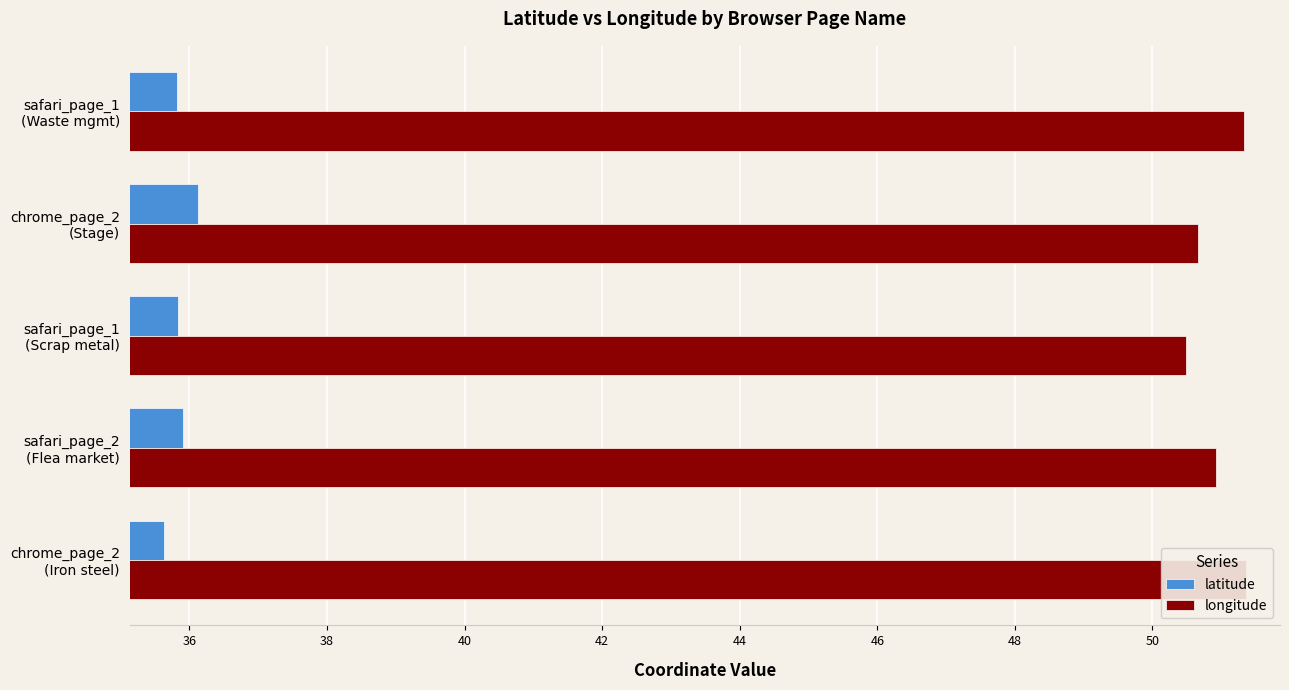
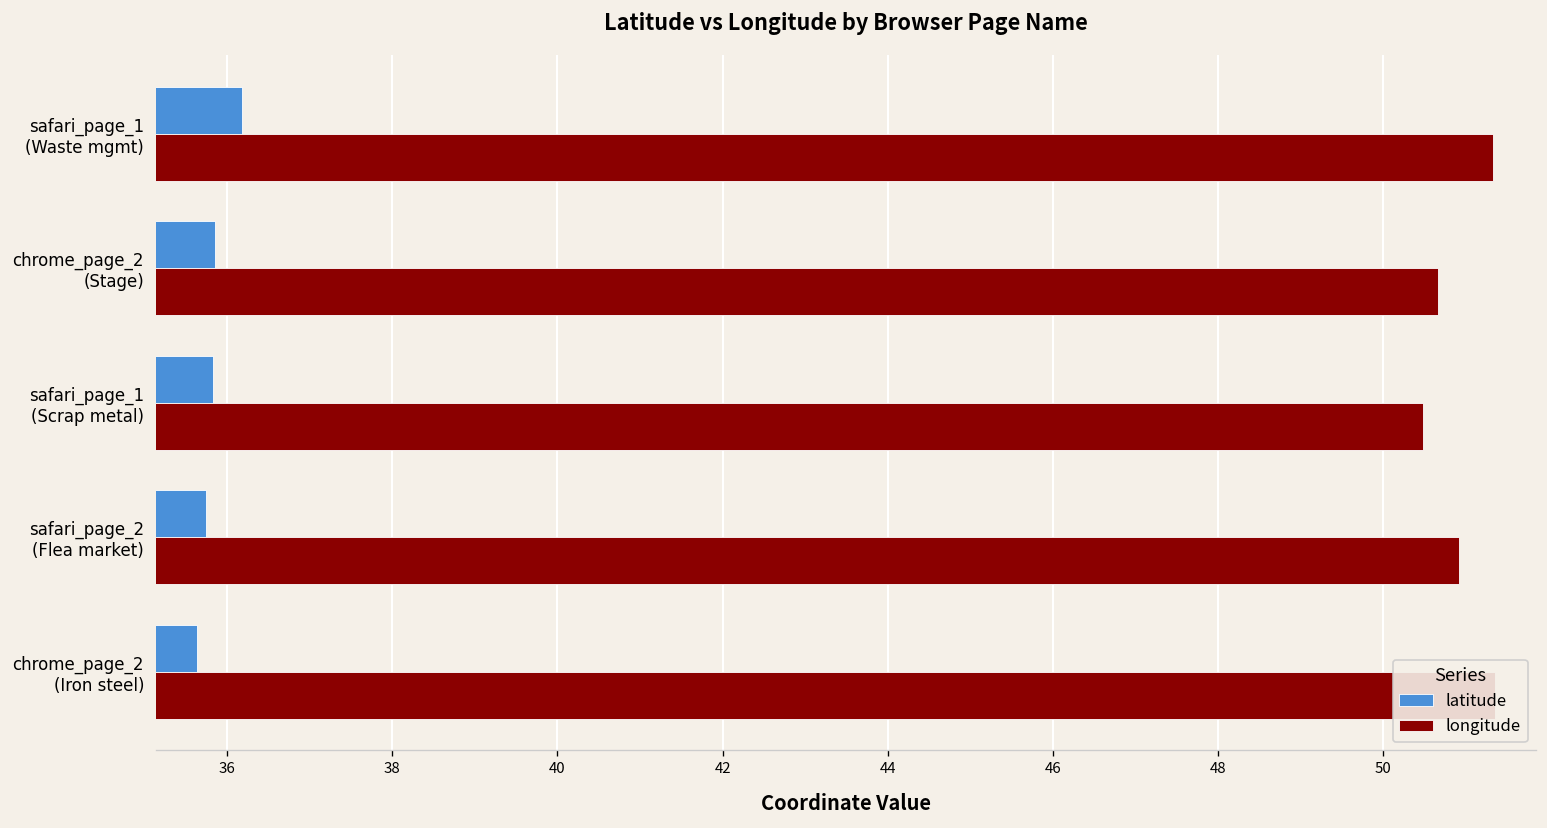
latitude, safari_page_1 (Waste mgmt): 35.8 -> 36.2
latitude, chrome_page_2 (Stage): 36.1 -> 35.8
latitude, safari_page_2 (Flea market): 35.9 -> 35.7
